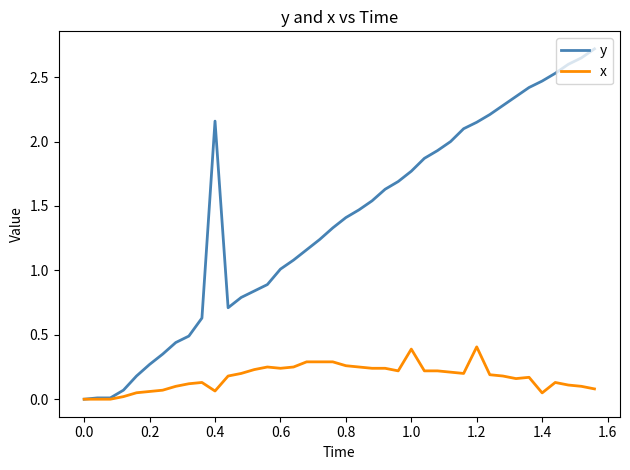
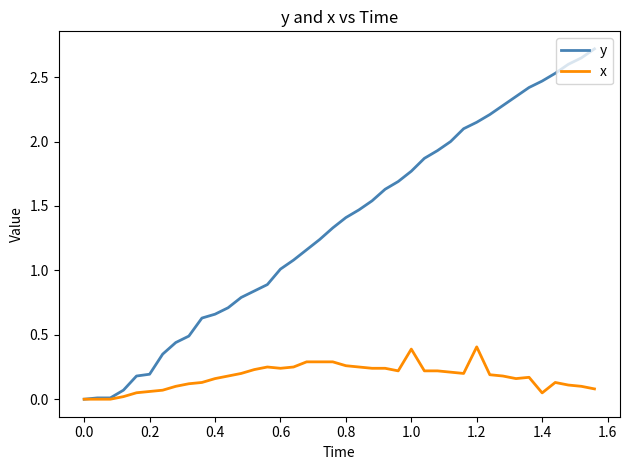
y, 0.2: 0.27 -> 0.19
y, 0.4: 2.16 -> 0.66
x, 0.4: 0.06 -> 0.16
